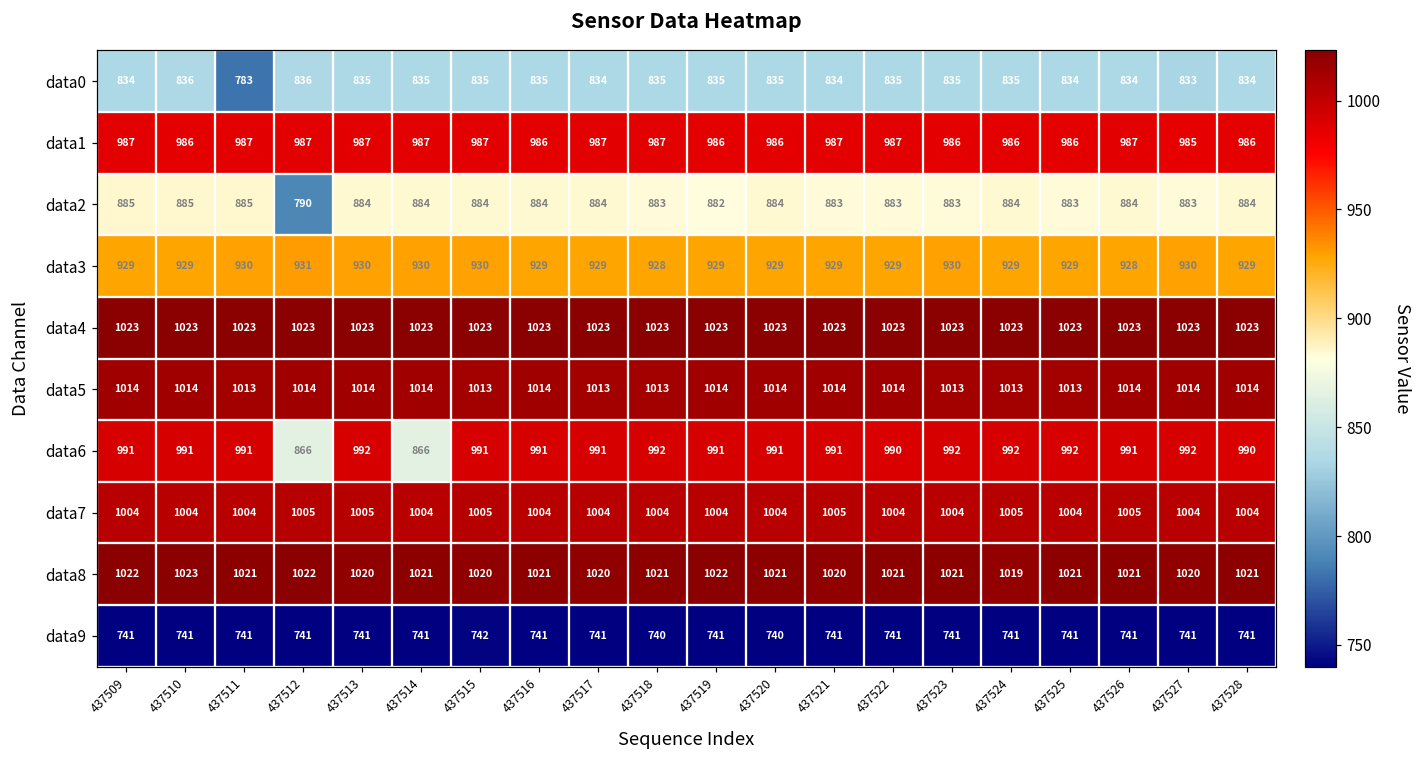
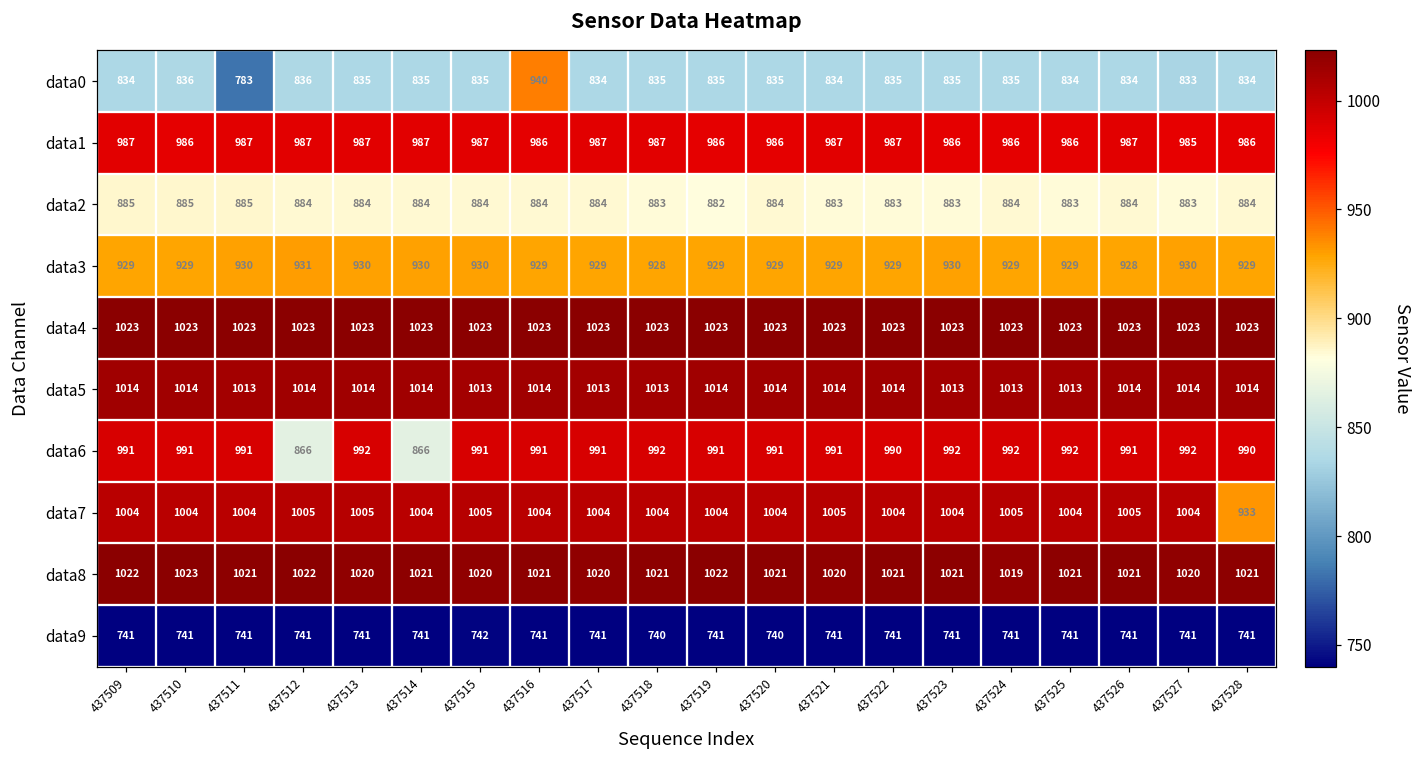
data0, 437516: 835 -> 940
data2, 437512: 790 -> 884
data7, 437528: 1004 -> 933
